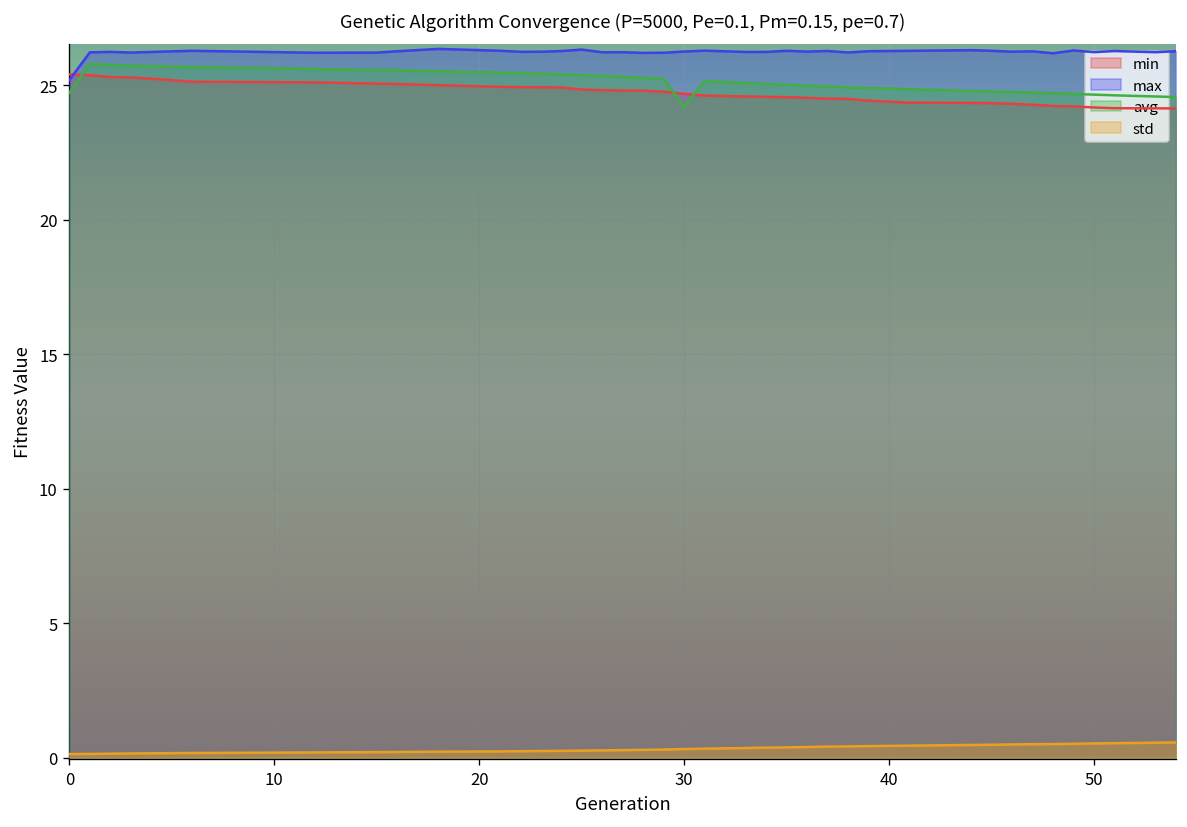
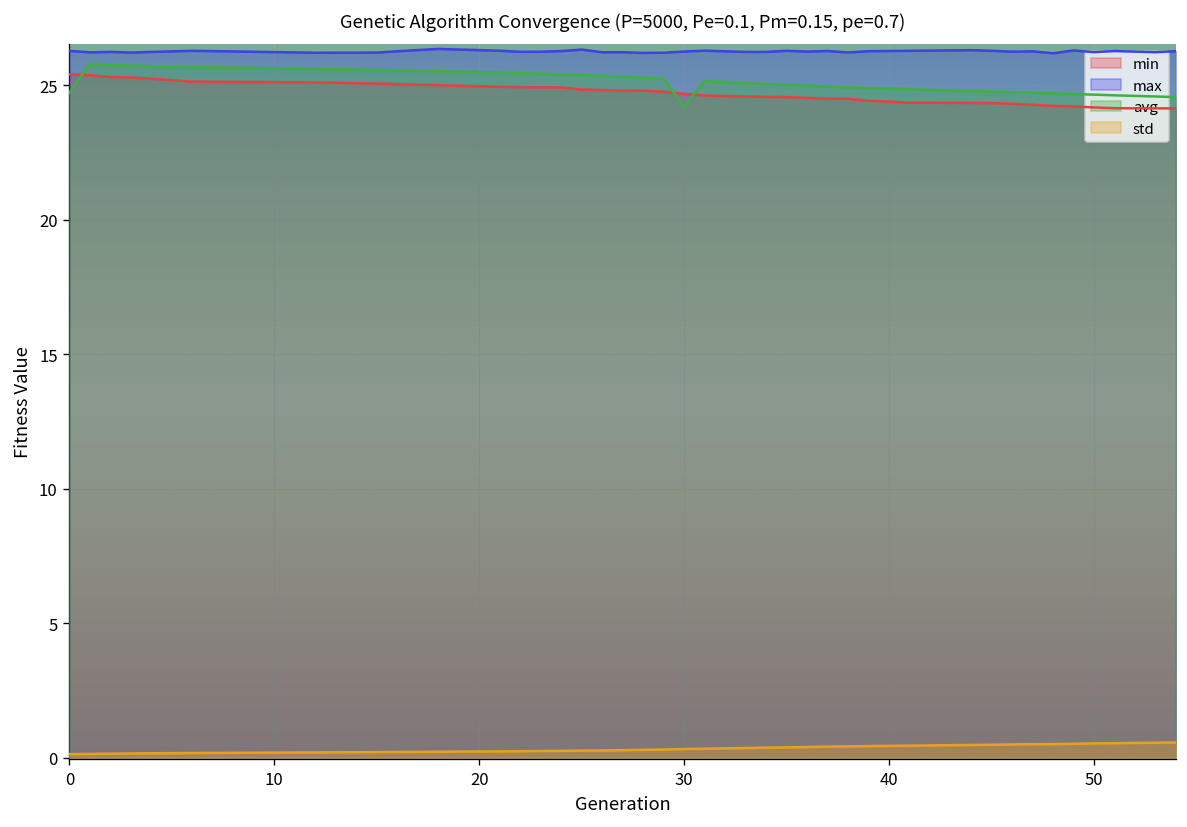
max, 0: 25.2 -> 26.3
